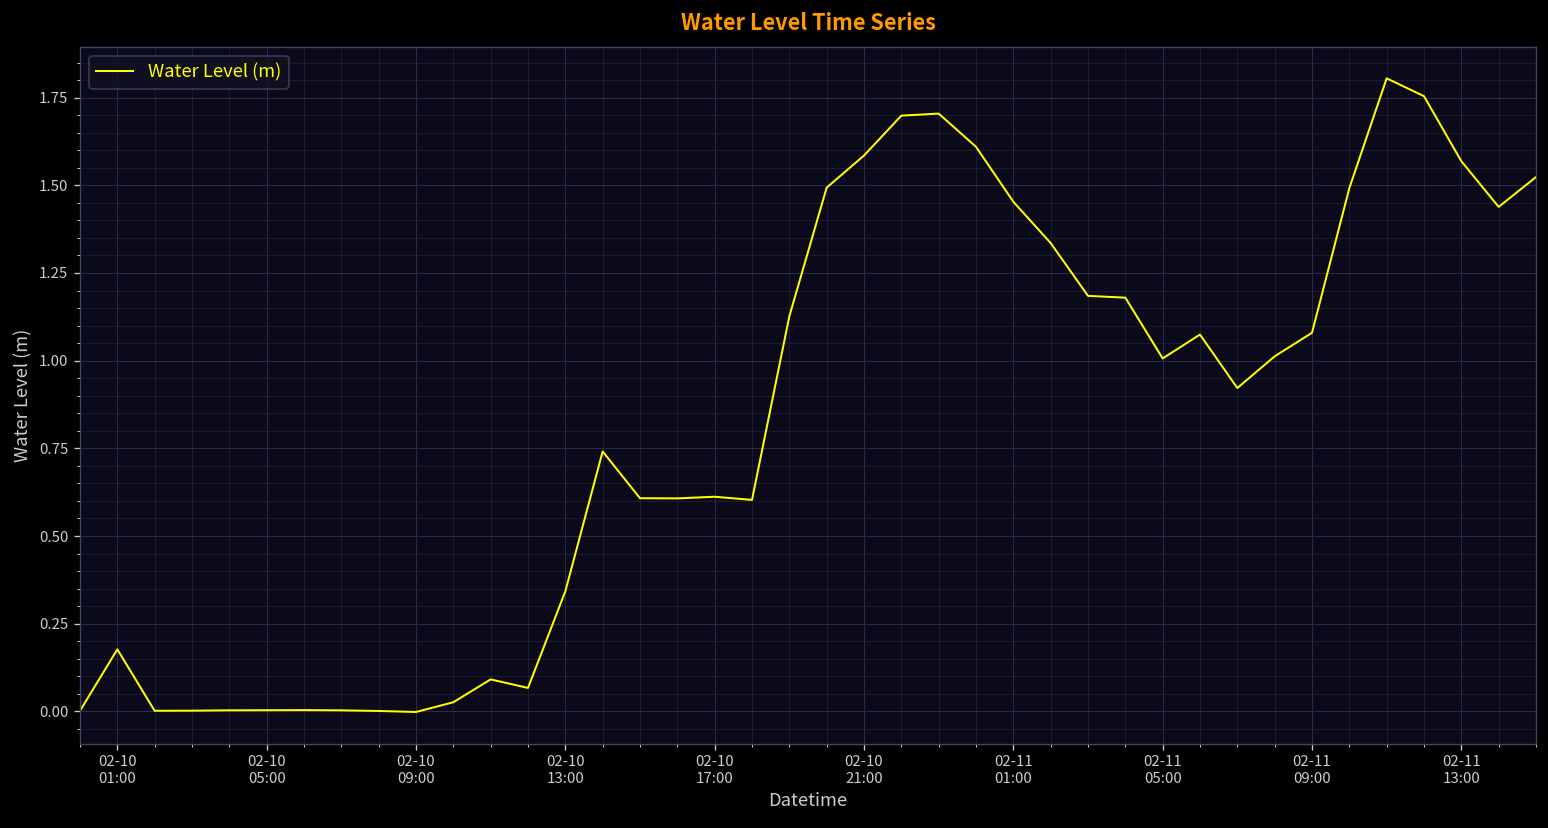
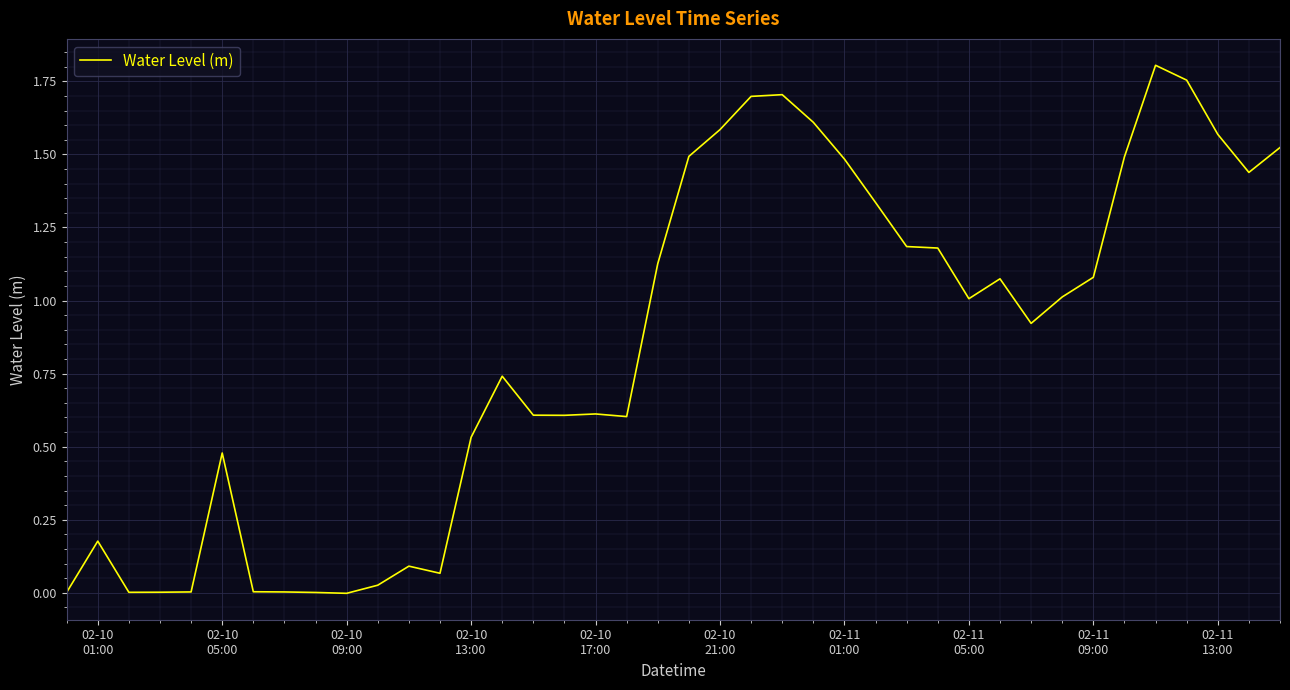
02-10 05:00: 0.00 -> 0.48
02-10 13:00: 0.34 -> 0.53
02-11 01:00: 1.45 -> 1.48
